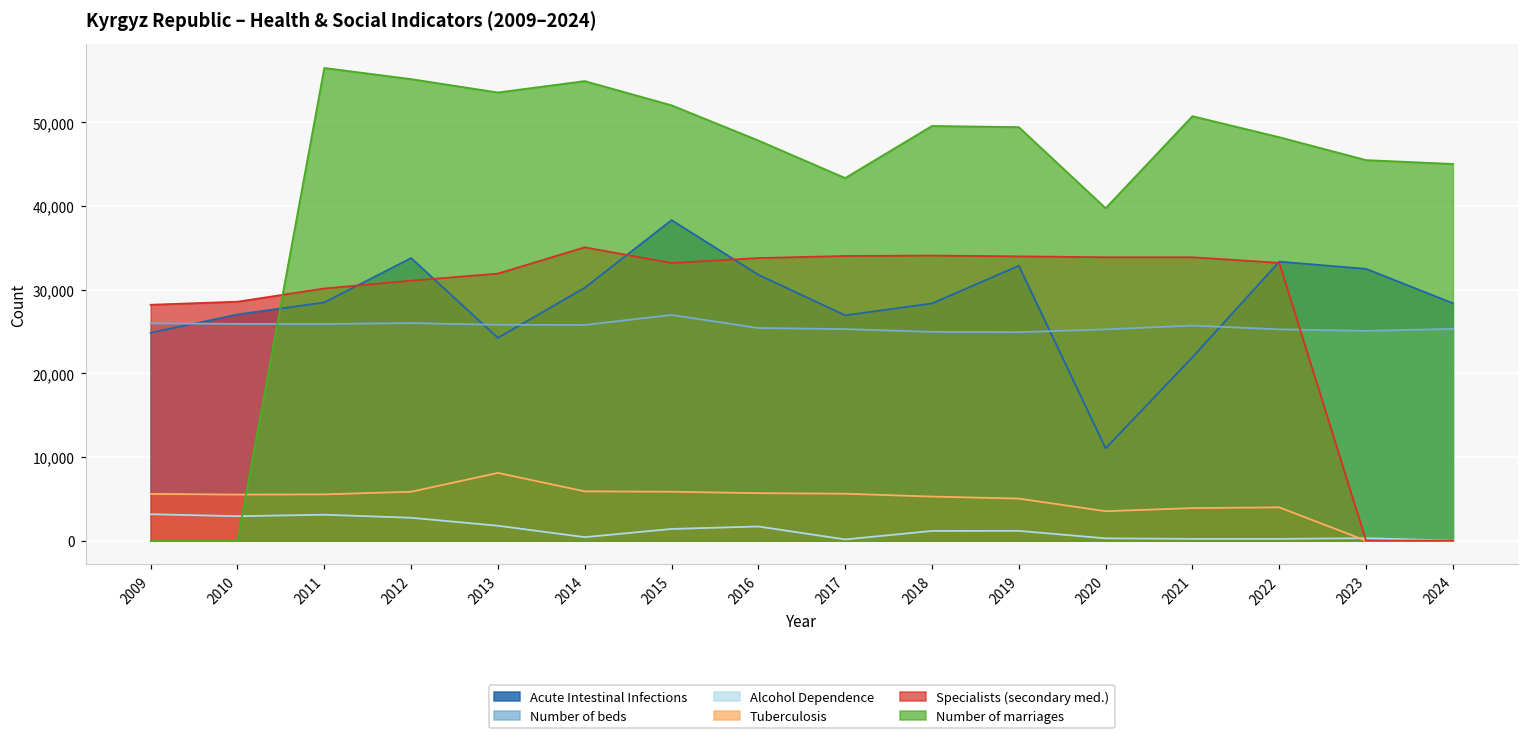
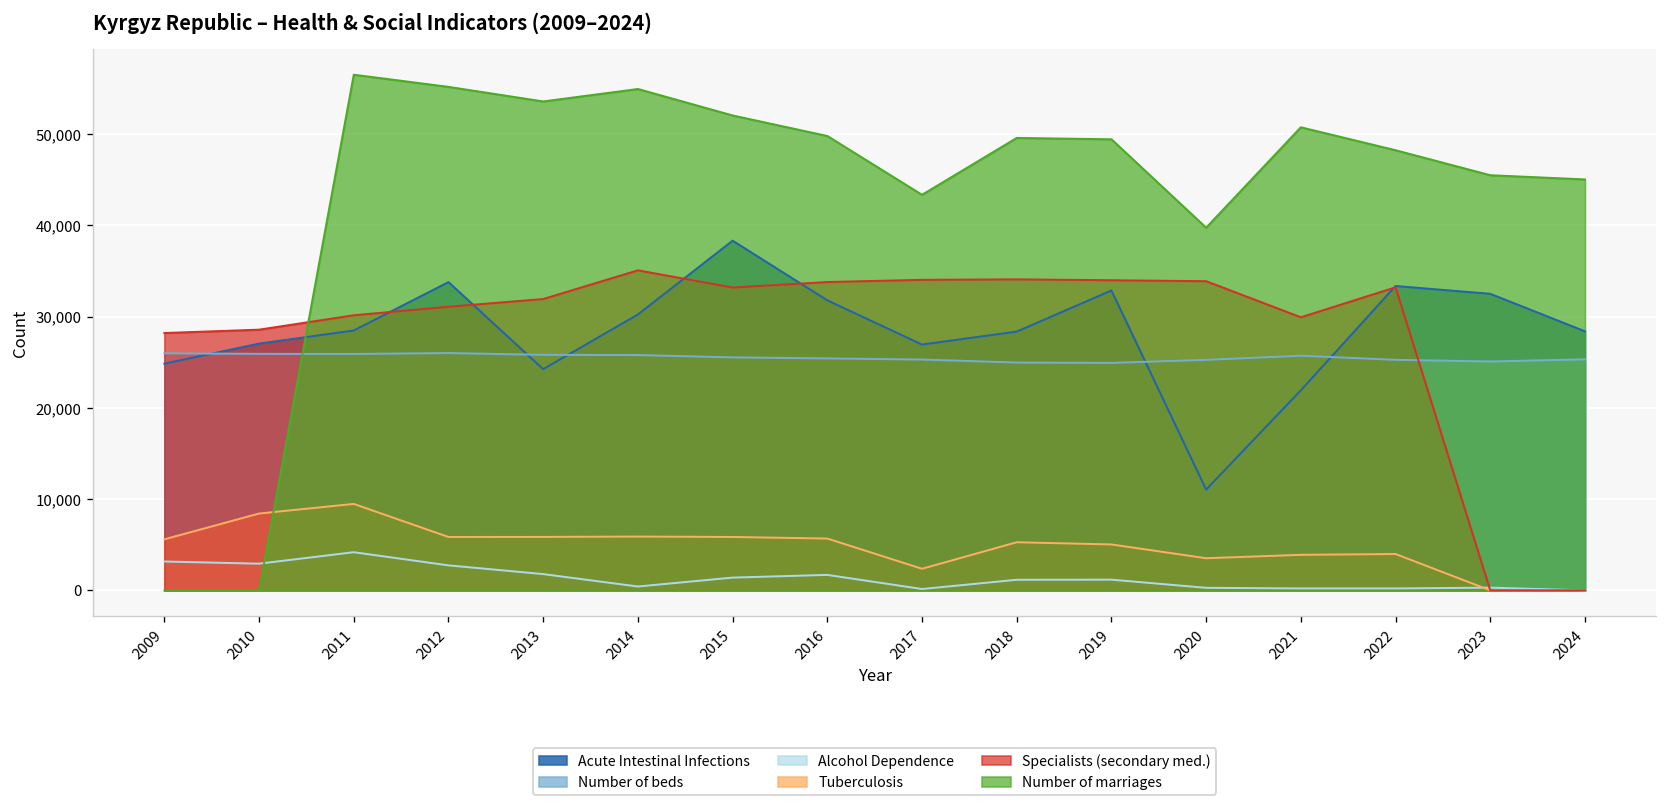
Tuberculosis, 2010: 6,000 -> 8,000
Alcohol Dependence, 2011: 3,000 -> 4,000
Tuberculosis, 2011: 6,000 -> 9,000
Tuberculosis, 2013: 8,000 -> 6,000
Number of beds, 2015: 27,000 -> 26,000
Number of marriages, 2016: 48,000 -> 50,000
Tuberculosis, 2017: 6,000 -> 2,000
Specialists (secondary med.), 2021: 34,000 -> 30,000
